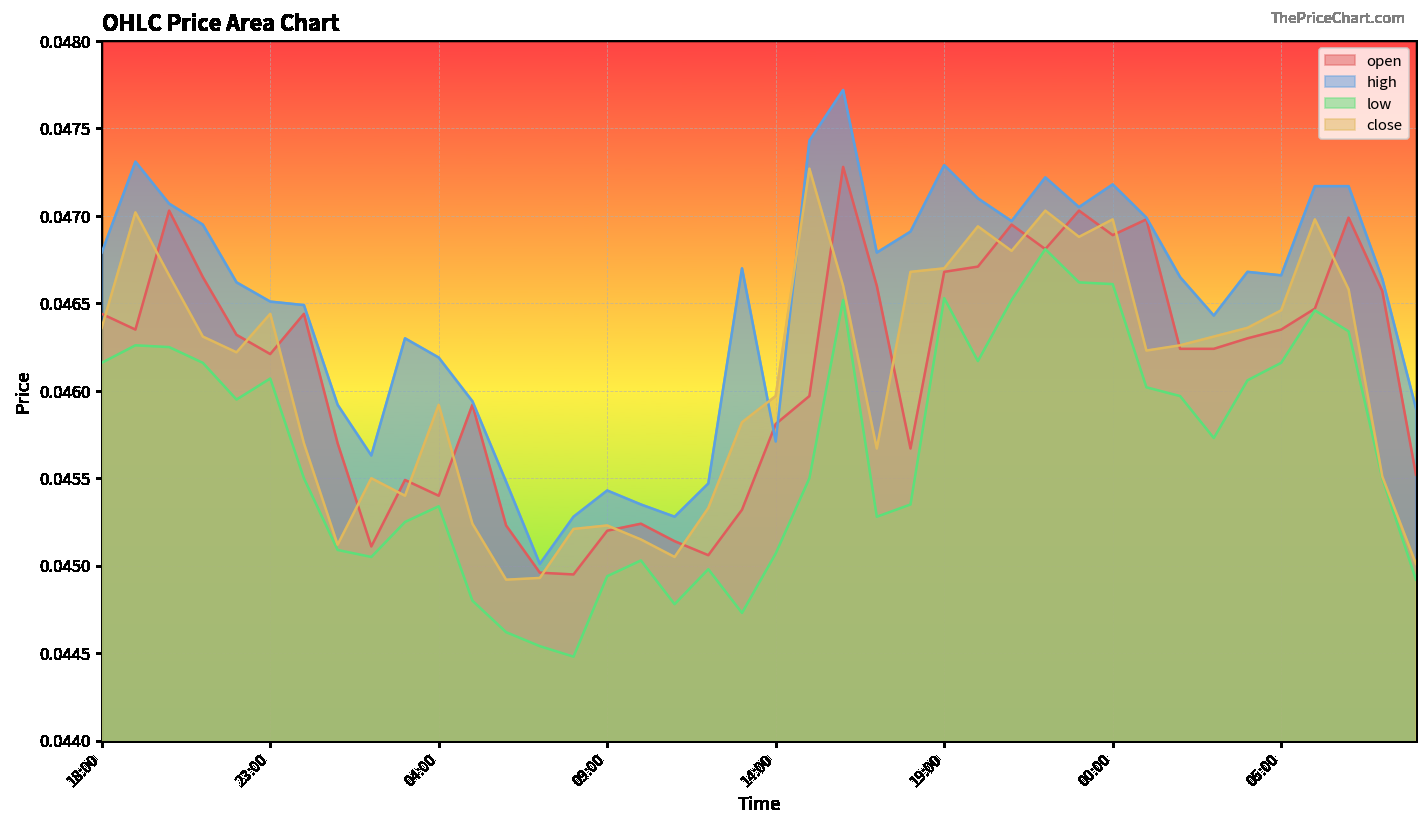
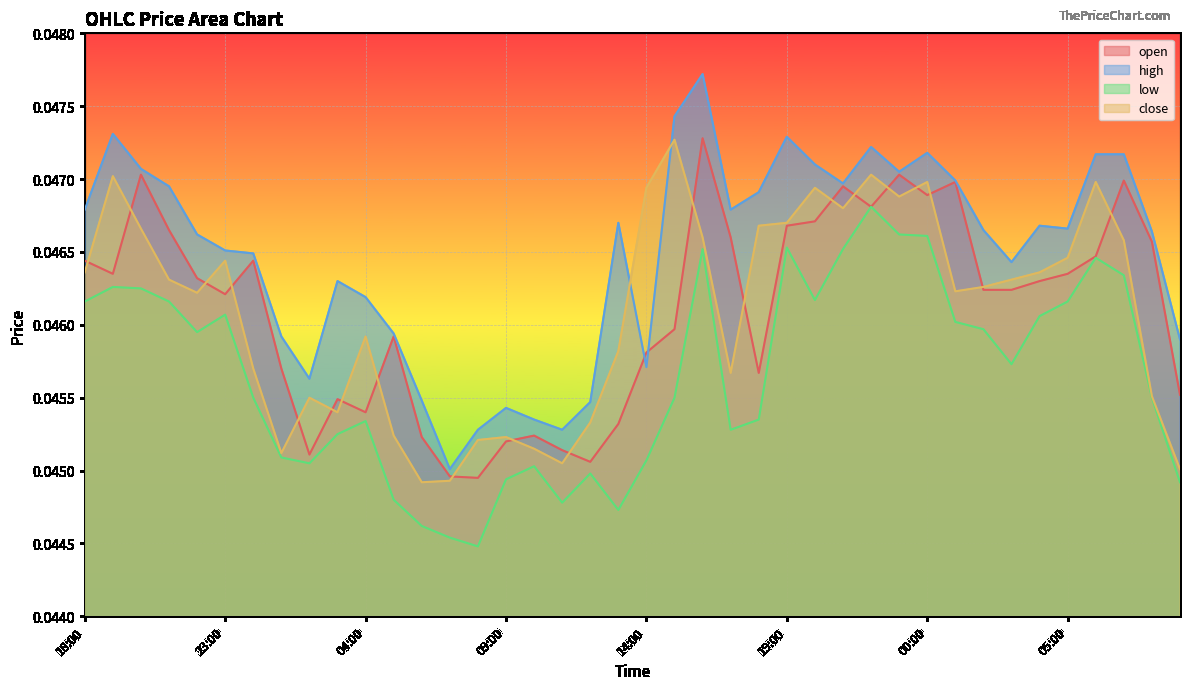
close, 14:00: 0.04597 -> 0.04694
